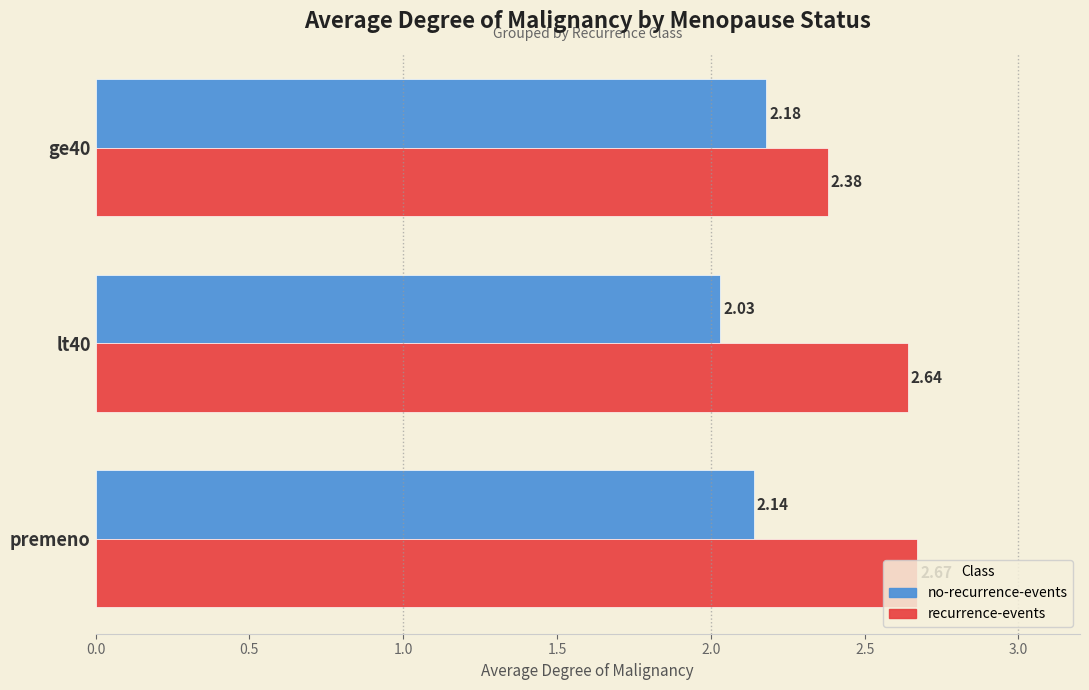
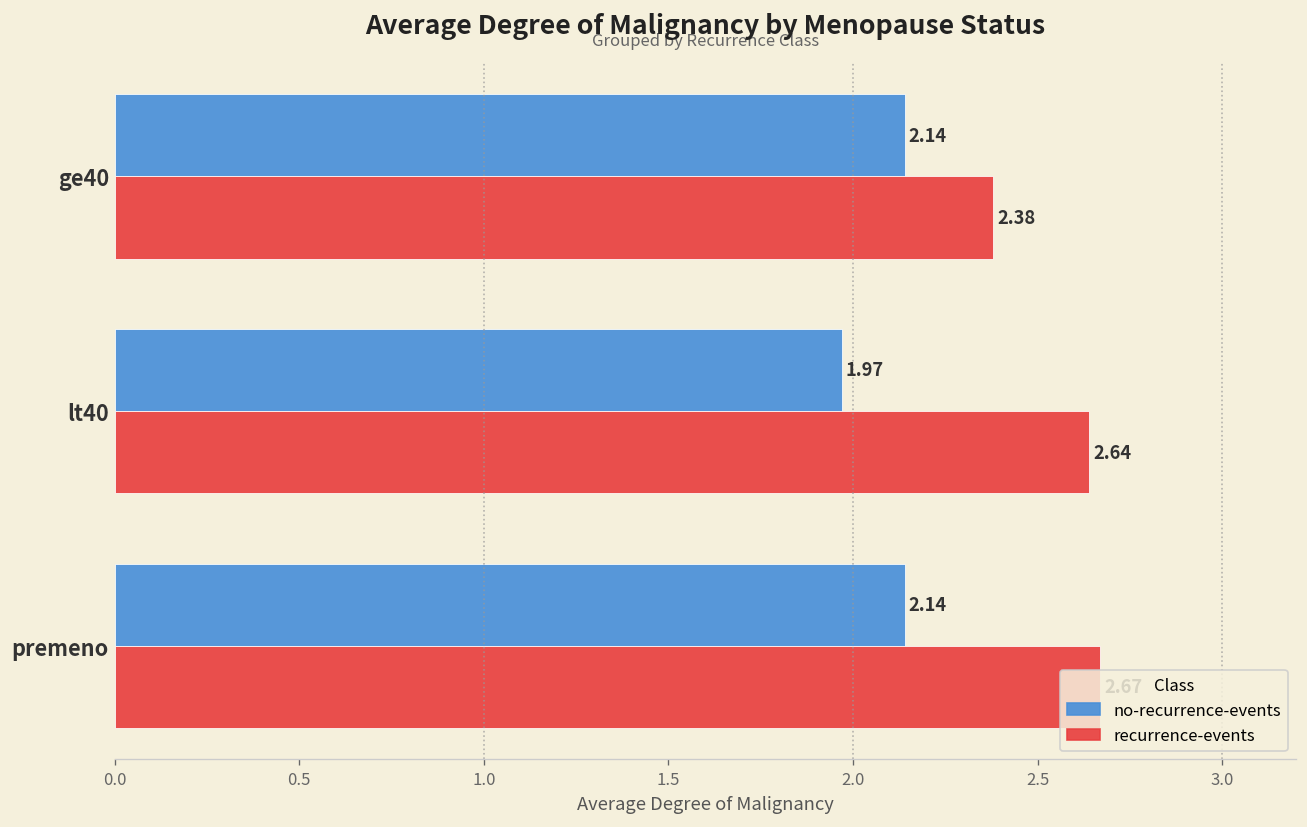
no-recurrence-events, ge40: 2.18 -> 2.14
no-recurrence-events, lt40: 2.03 -> 1.97
